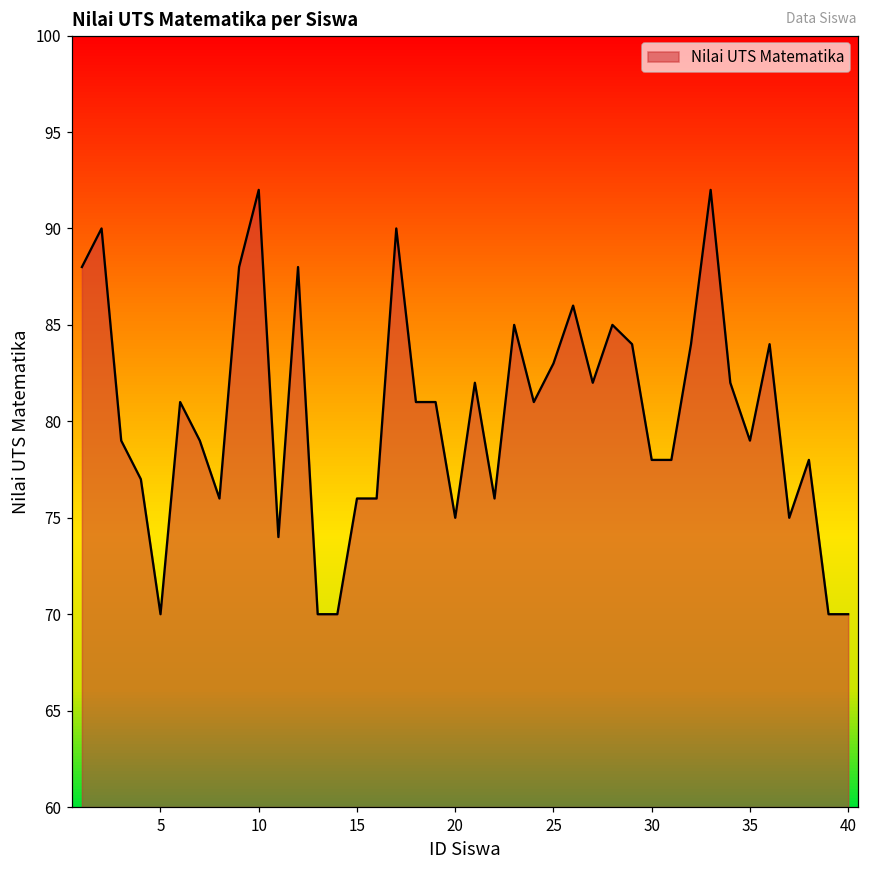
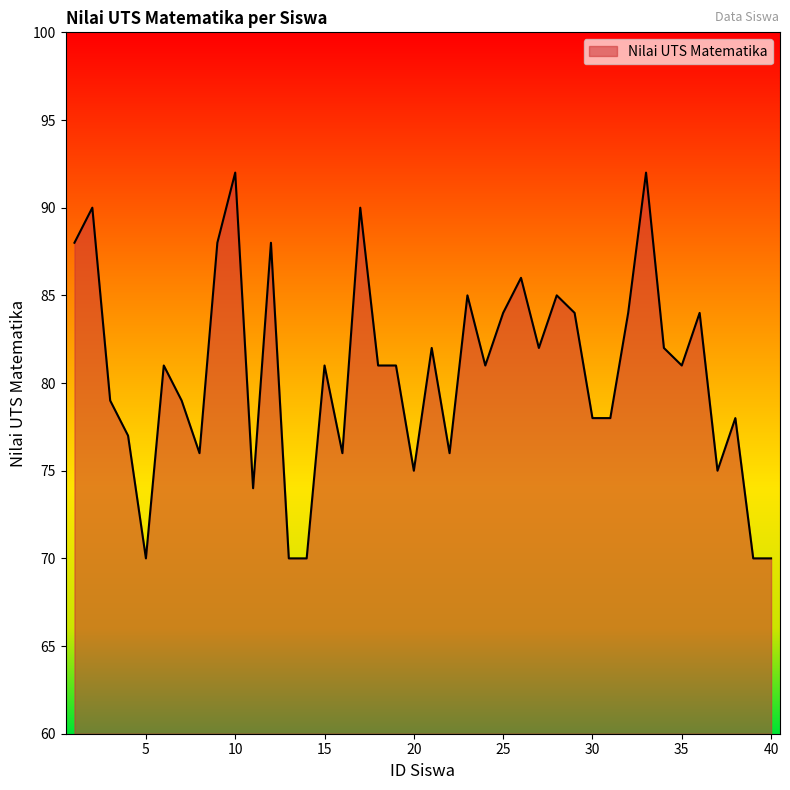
15: 76 -> 81
25: 83 -> 84
35: 79 -> 81
